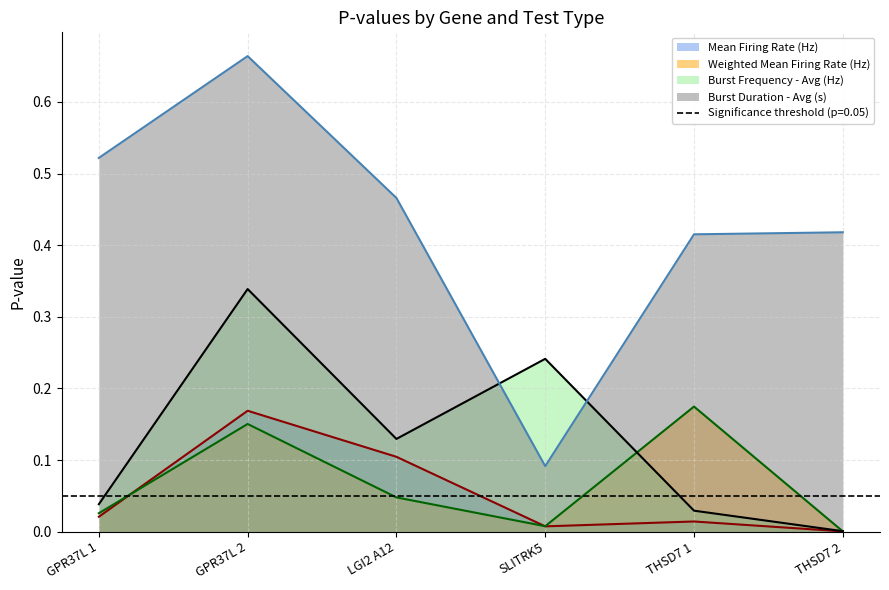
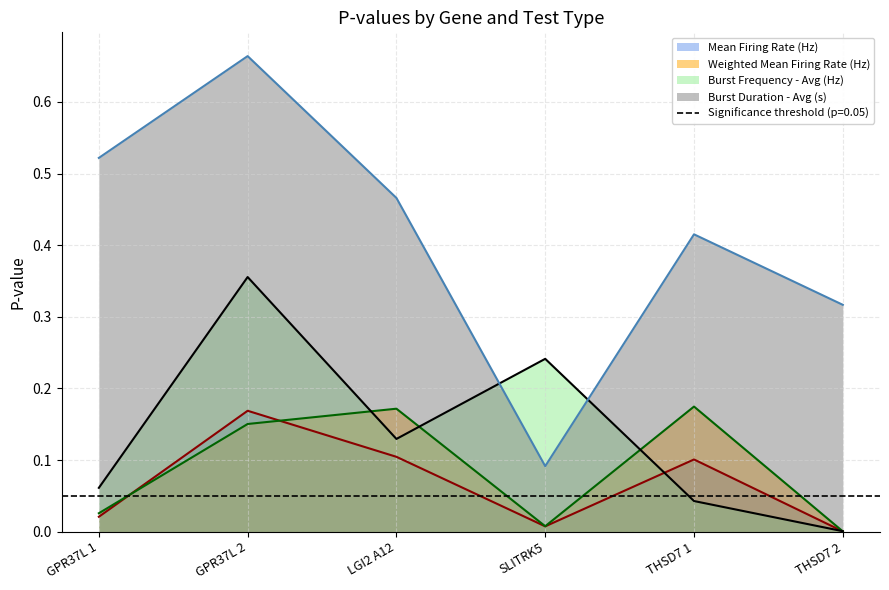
Burst Frequency - Avg (Hz), GPR37L 1: 0.04 -> 0.06
Burst Frequency - Avg (Hz), GPR37L 2: 0.34 -> 0.36
Weighted Mean Firing Rate (Hz), LGI2 A12: 0.05 -> 0.17
Mean Firing Rate (Hz), THSD7 1: 0.01 -> 0.10
Burst Frequency - Avg (Hz), THSD7 1: 0.03 -> 0.04
Burst Duration - Avg (s), THSD7 2: 0.42 -> 0.32
